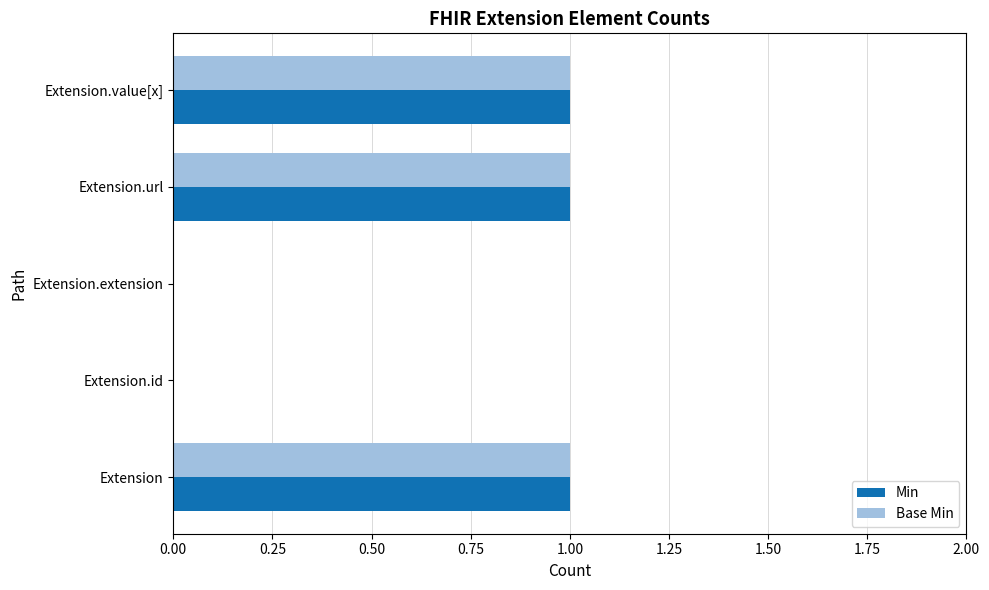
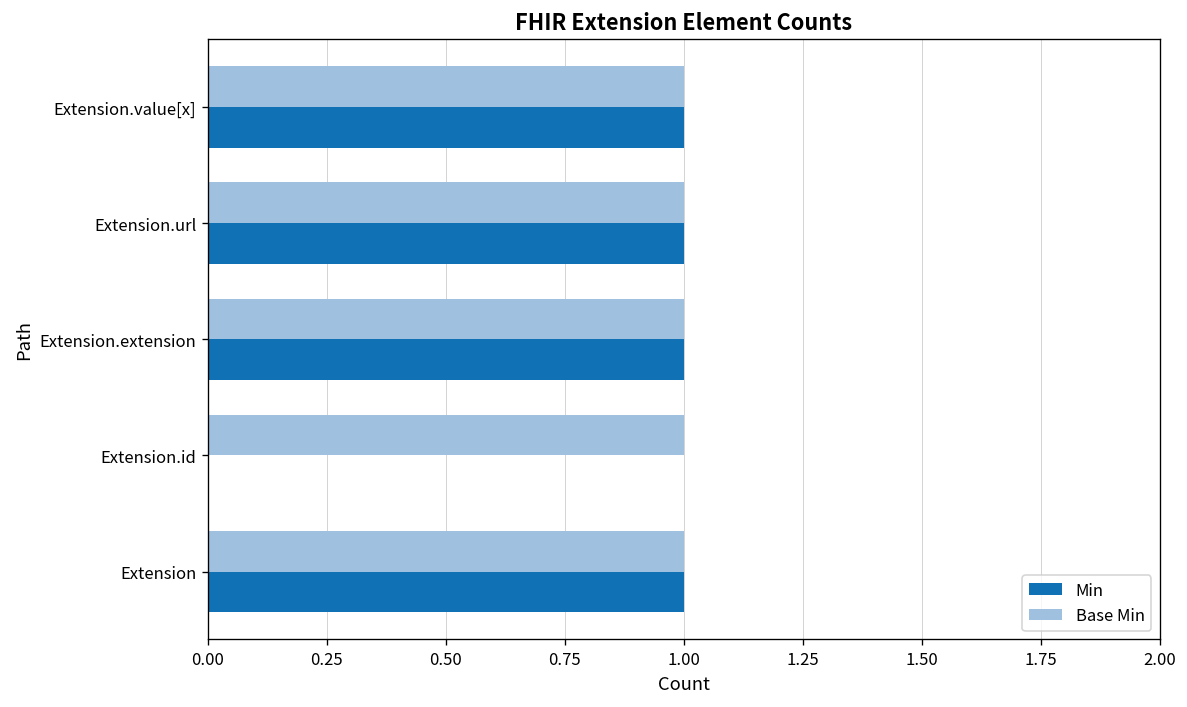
Base Min, Extension.extension: 0 -> 1
Min, Extension.extension: 0 -> 1
Base Min, Extension.id: 0 -> 1
